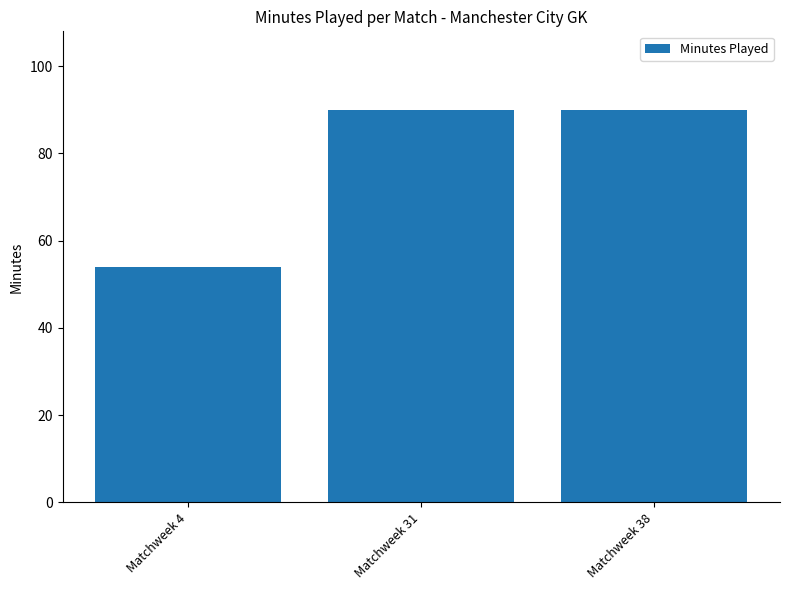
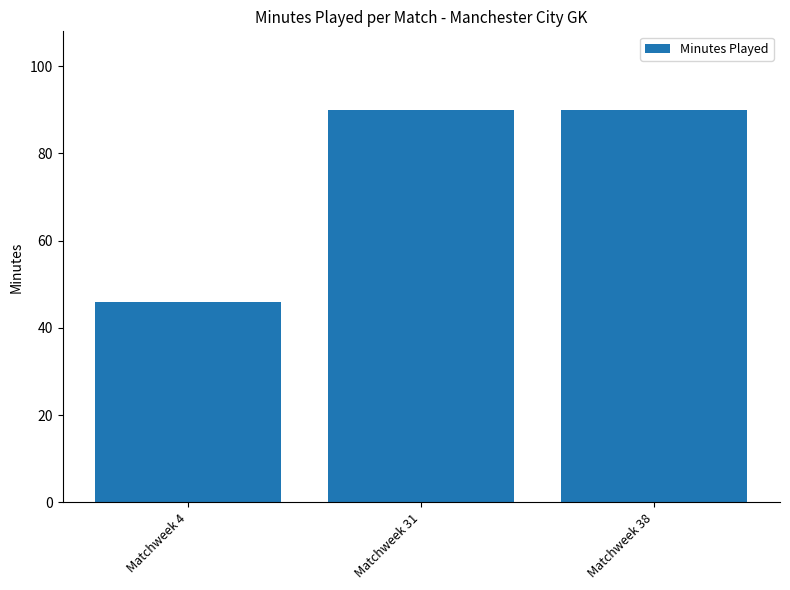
Matchweek 4: 54 -> 46
